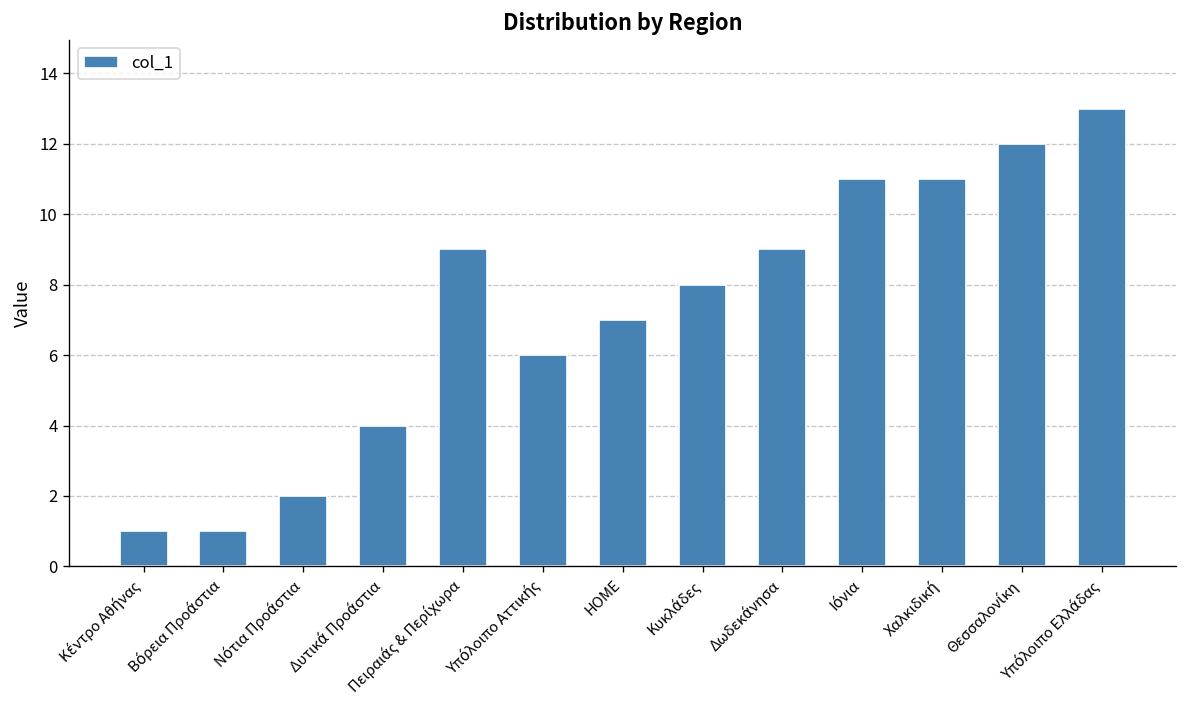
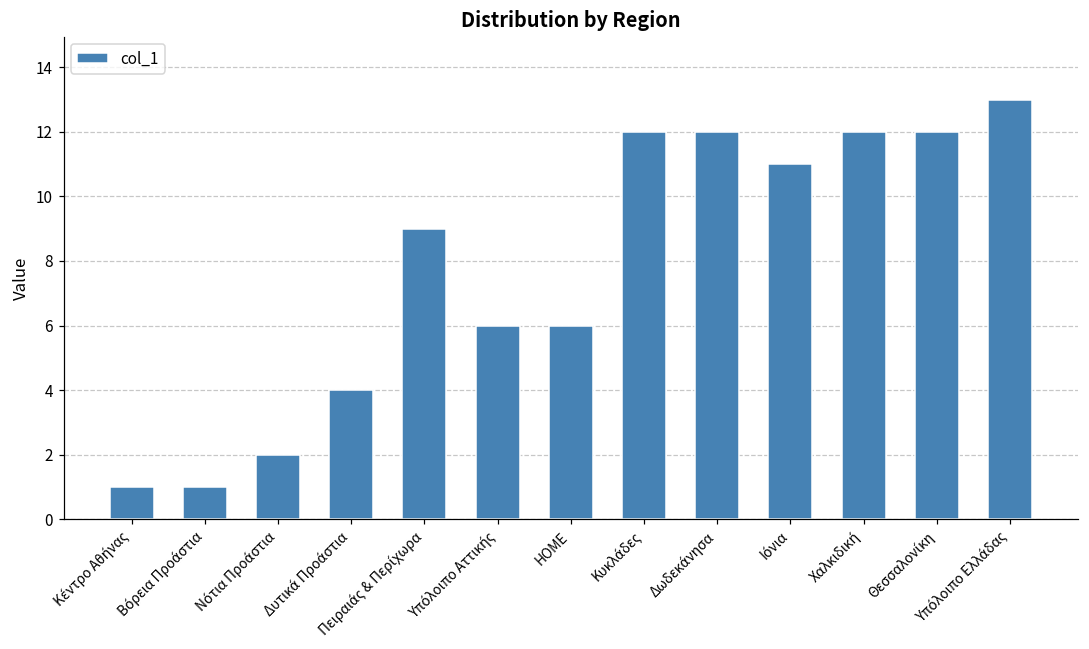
HOME: 7 -> 6
Κυκλάδες: 8 -> 12
Δωδεκάνησα: 9 -> 12
Χαλκιδική: 11 -> 12
